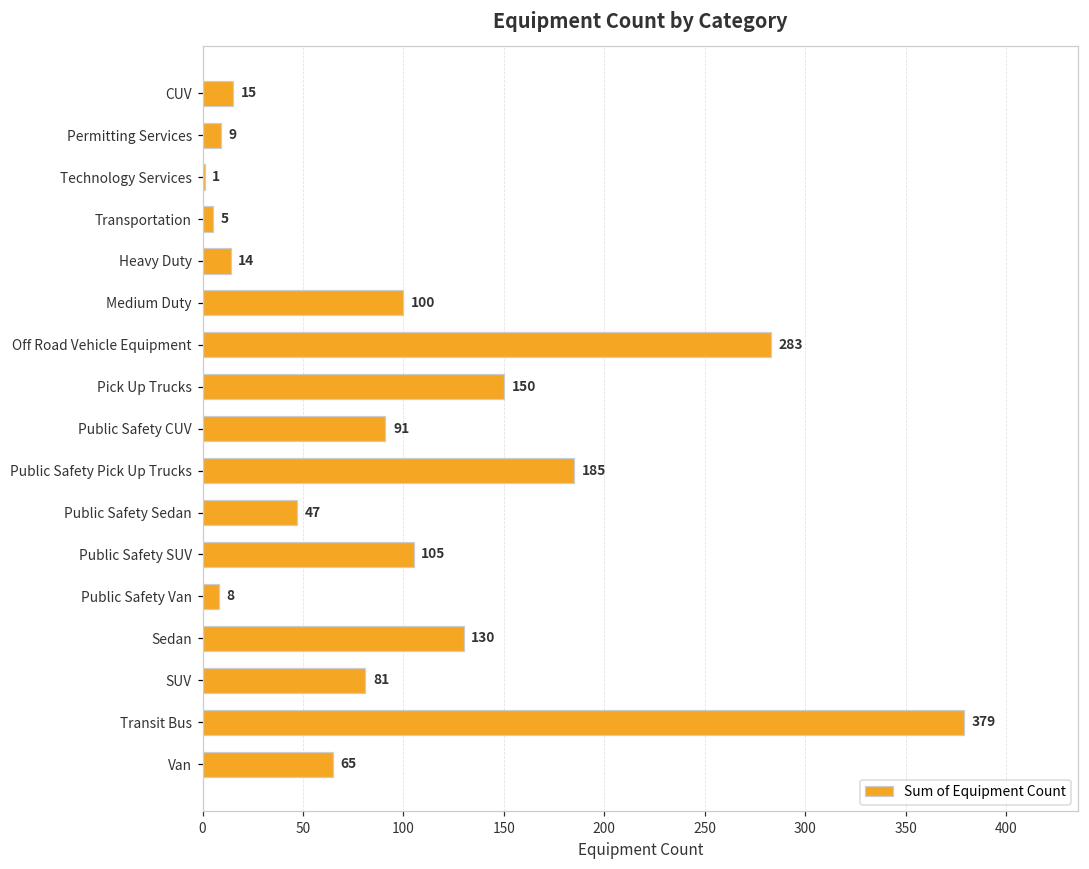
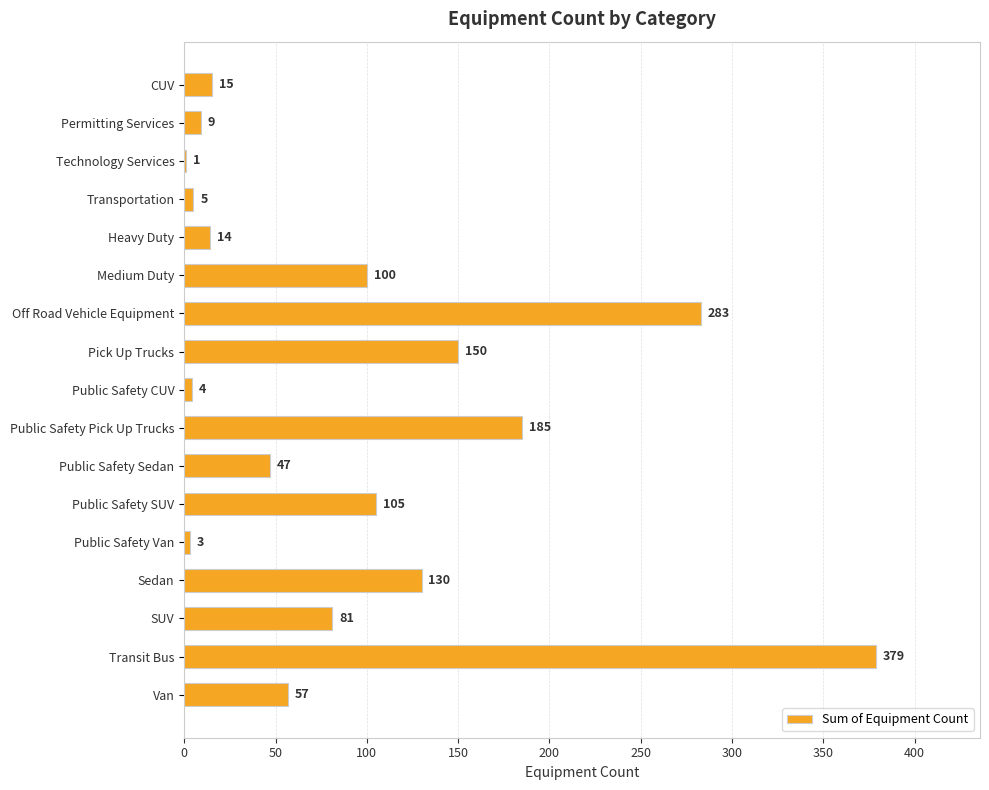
Public Safety CUV: 91 -> 4
Public Safety Van: 8 -> 3
Van: 65 -> 57
